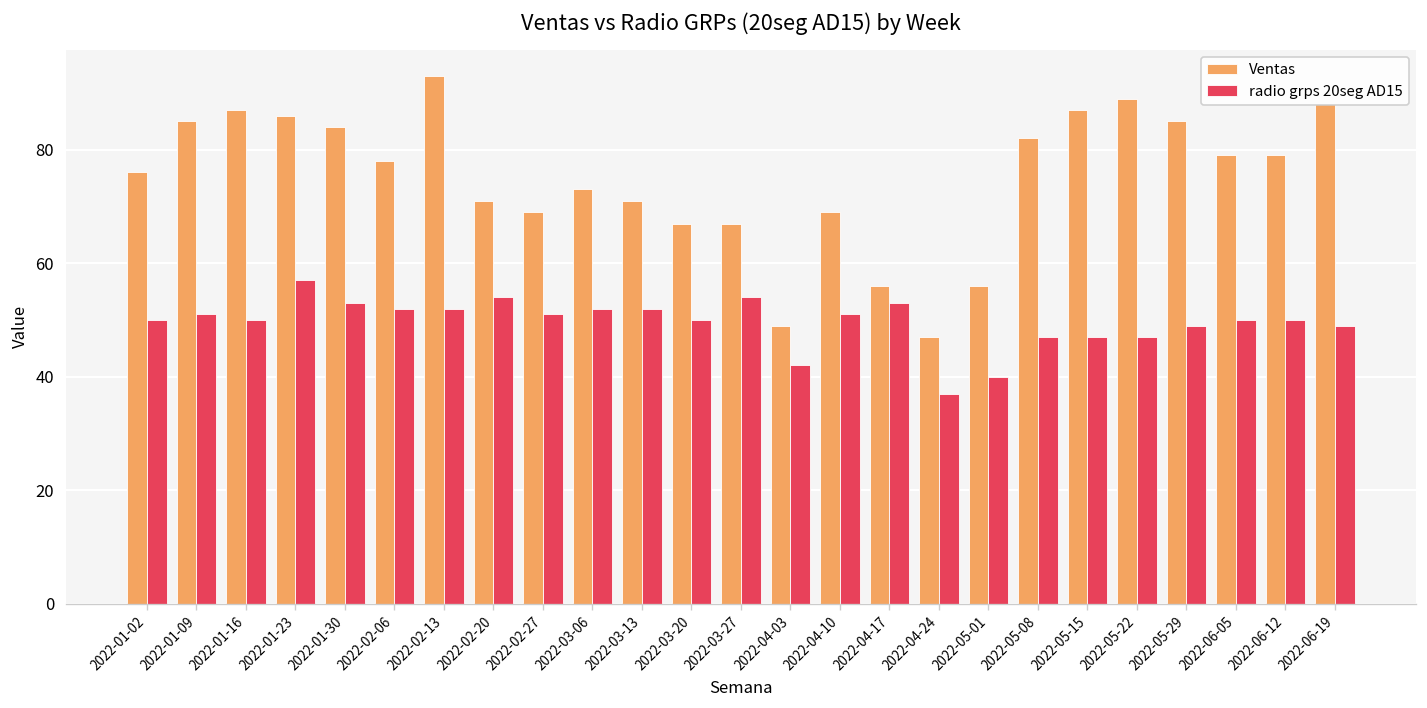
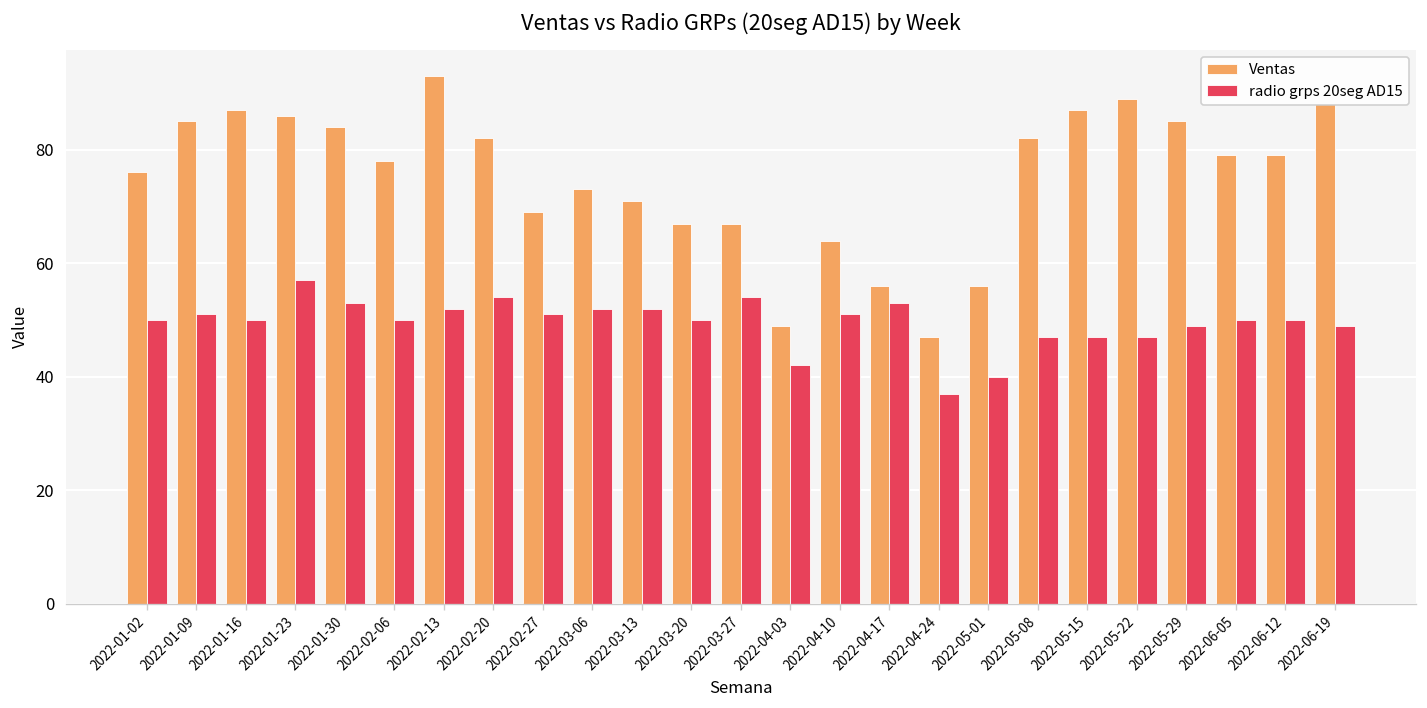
radio grps 20seg AD15, 2022-02-06: 52 -> 50
Ventas, 2022-02-20: 71 -> 82
Ventas, 2022-04-10: 69 -> 64
